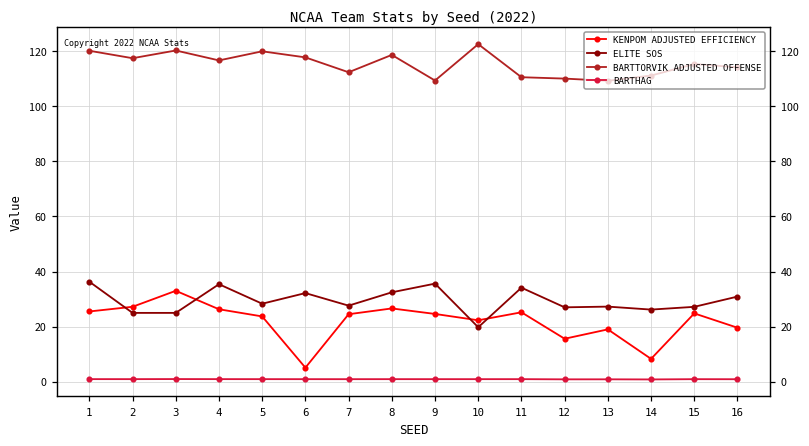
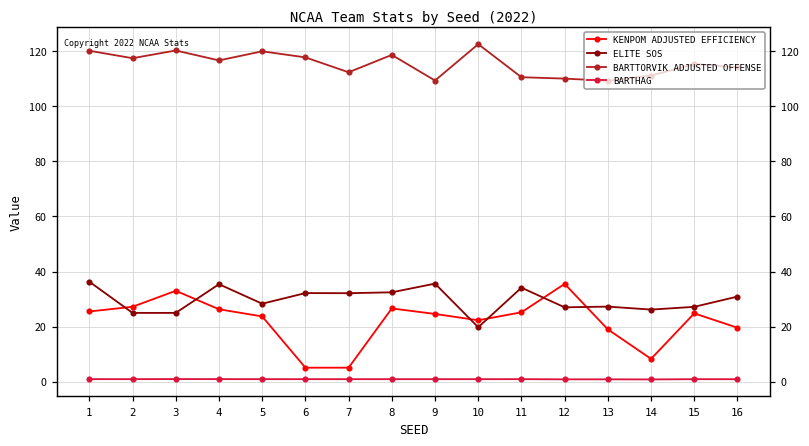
KENPOM ADJUSTED EFFICIENCY, 7: 25 -> 5
ELITE SOS, 7: 28 -> 32
KENPOM ADJUSTED EFFICIENCY, 12: 16 -> 36
